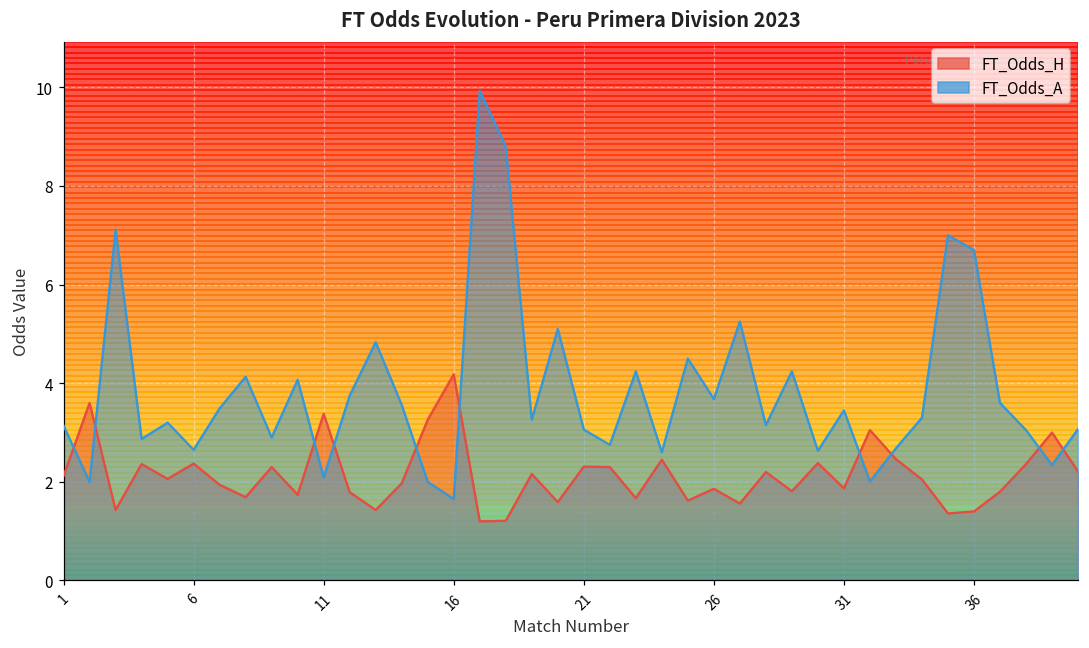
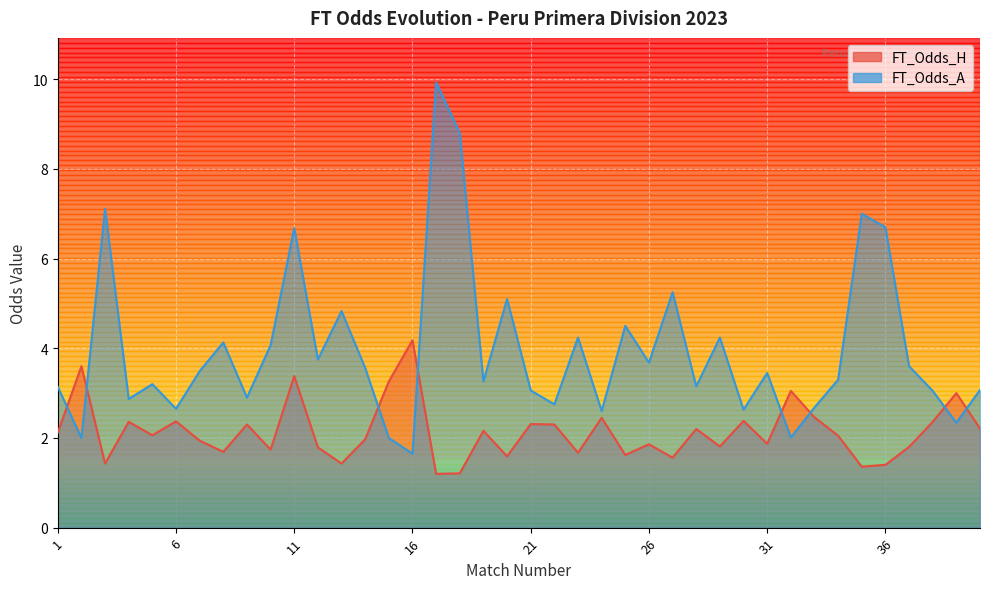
FT_Odds_A, 11: 2.1 -> 6.7
